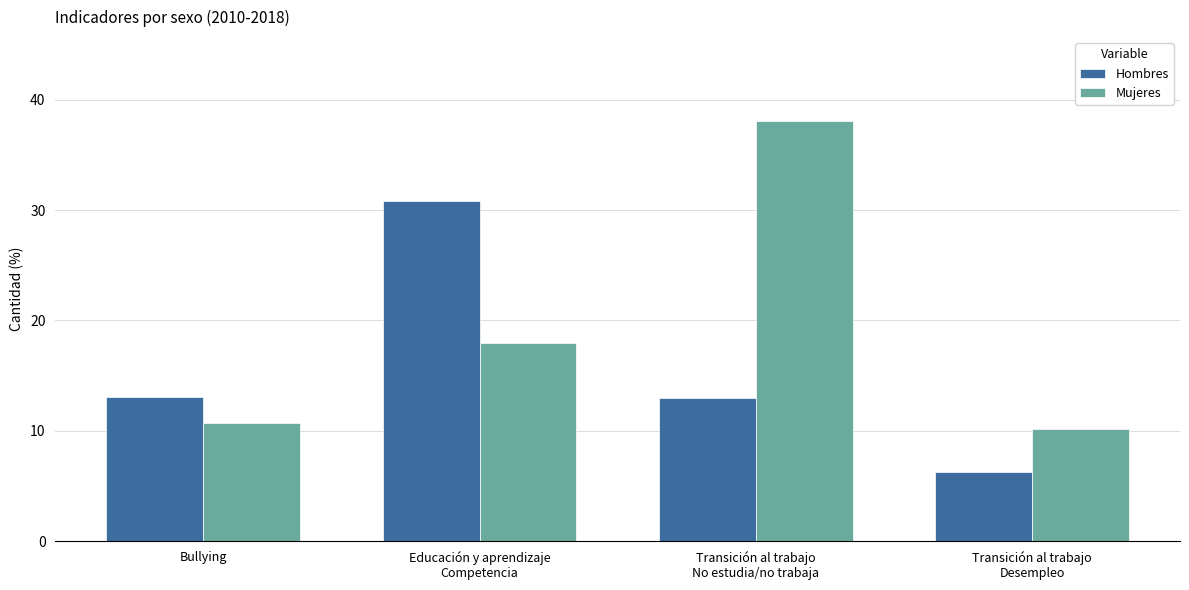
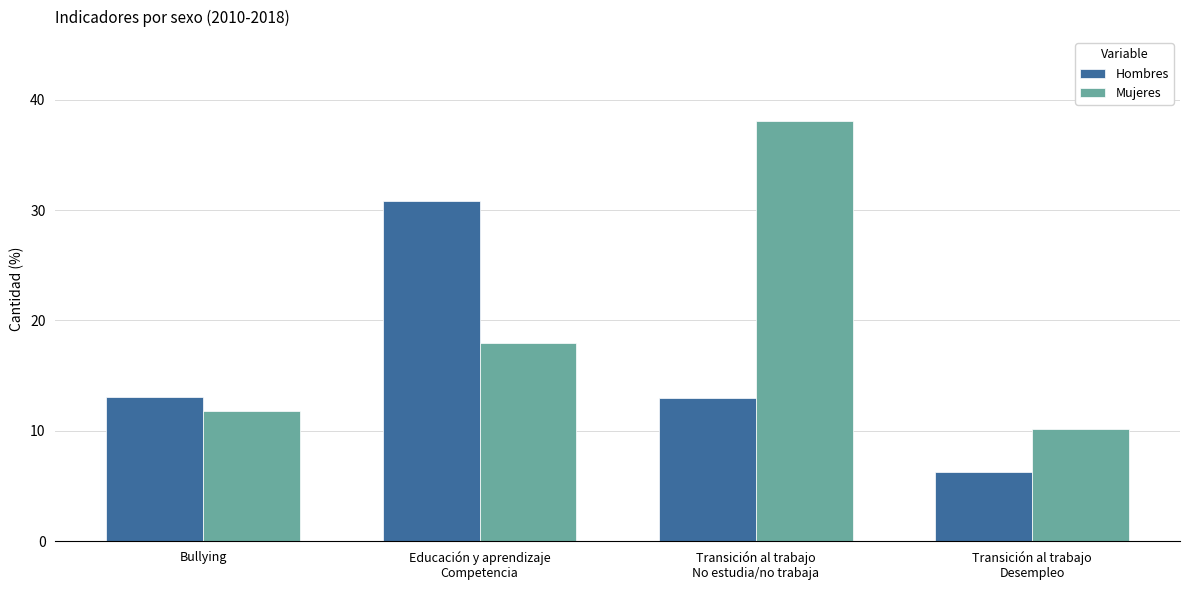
Mujeres, Bullying: 10.7 -> 11.8
